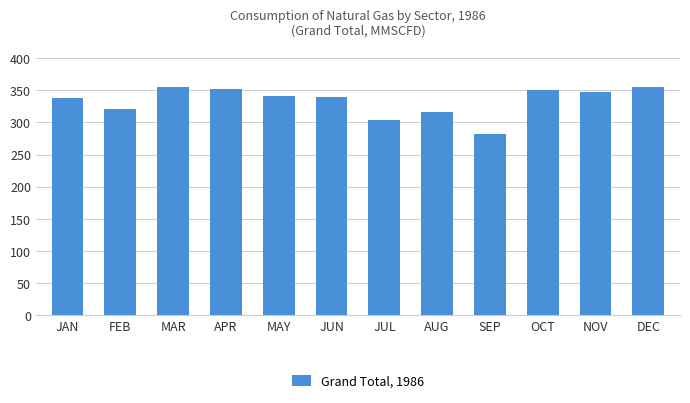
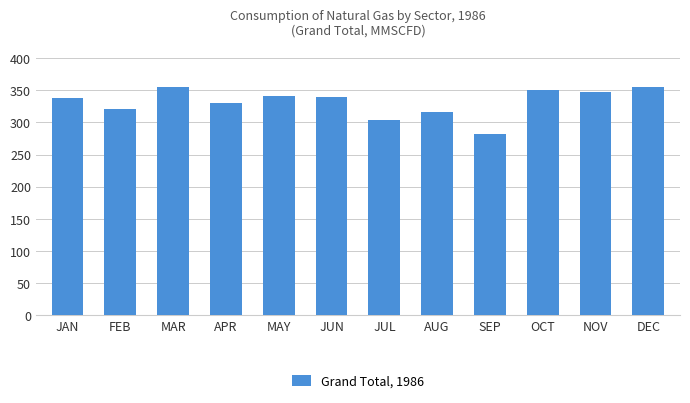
APR: 350 -> 330
